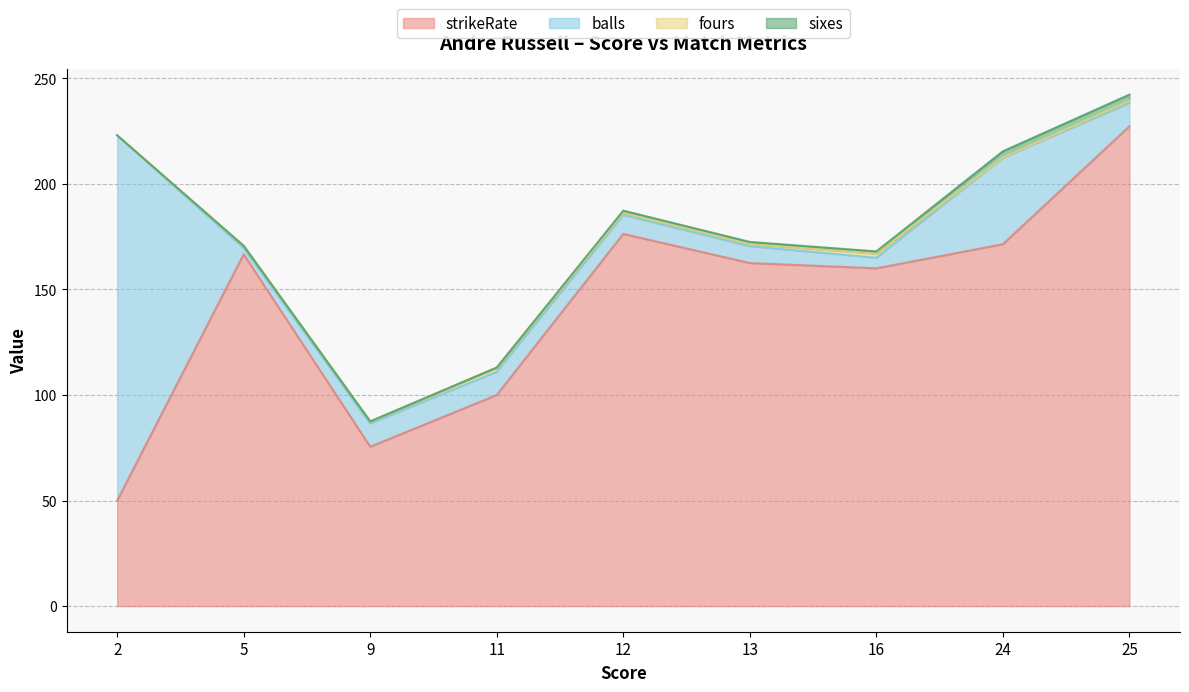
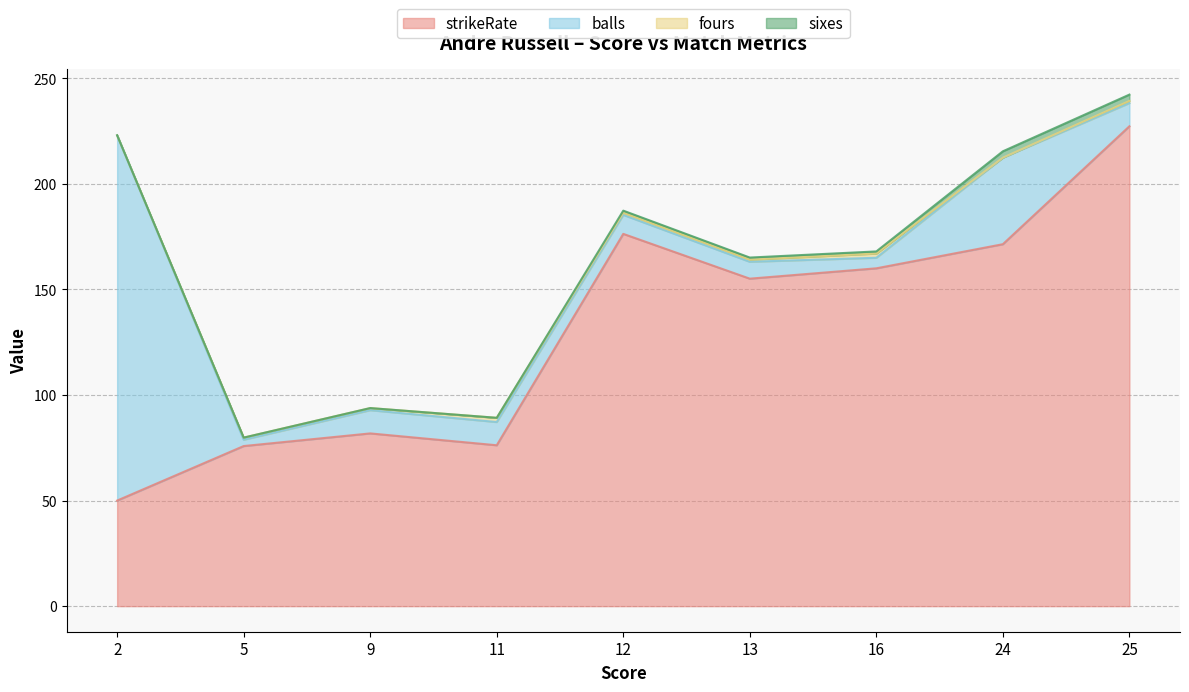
strikeRate, 5: 167 -> 76
strikeRate, 9: 76 -> 82
strikeRate, 11: 100 -> 76
strikeRate, 13: 163 -> 155
